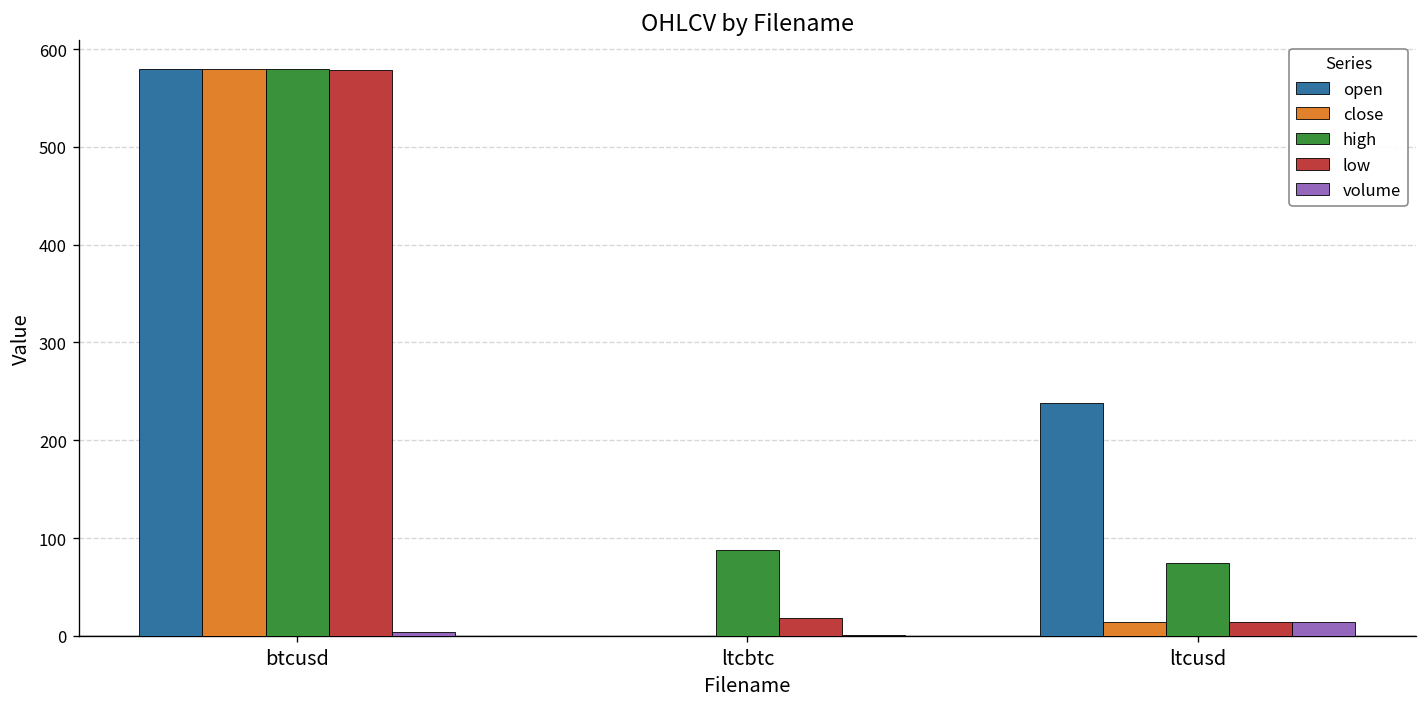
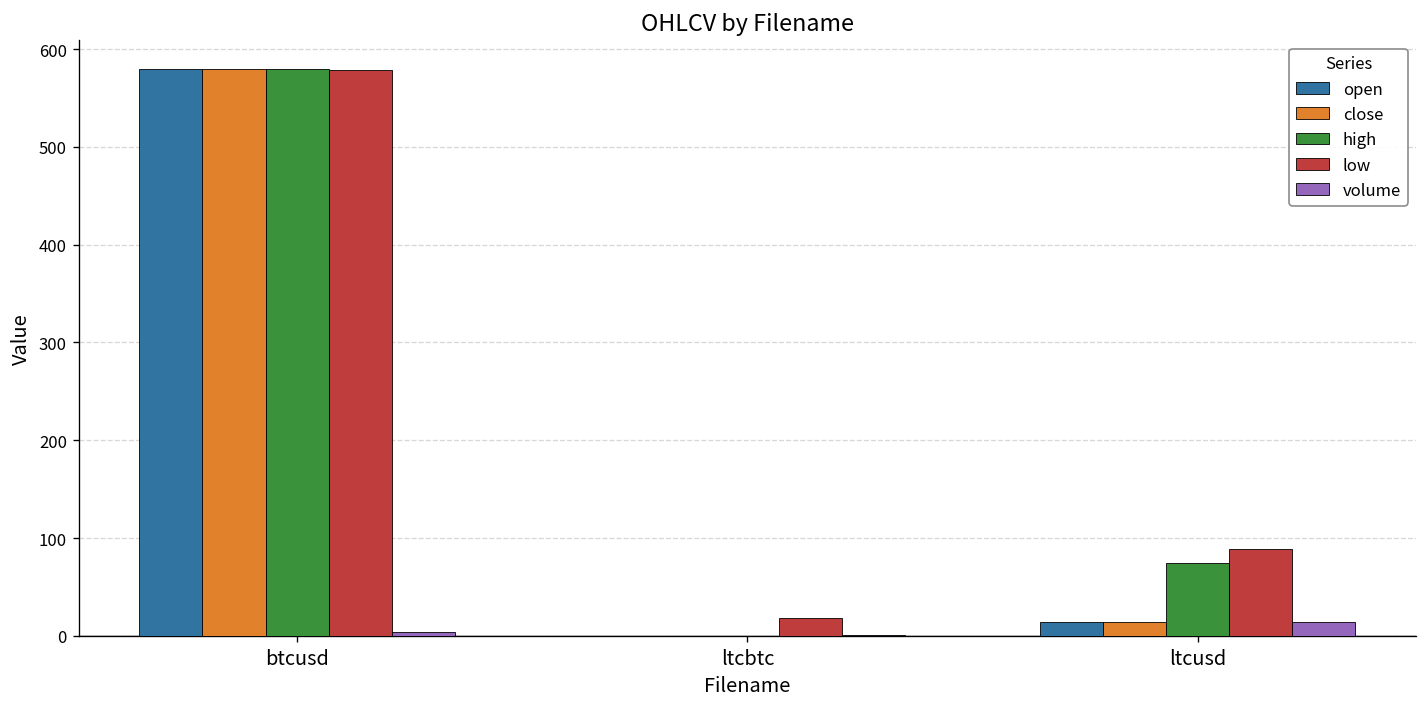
high, ltcbtc: 90 -> 0
open, ltcusd: 240 -> 10
low, ltcusd: 10 -> 90
